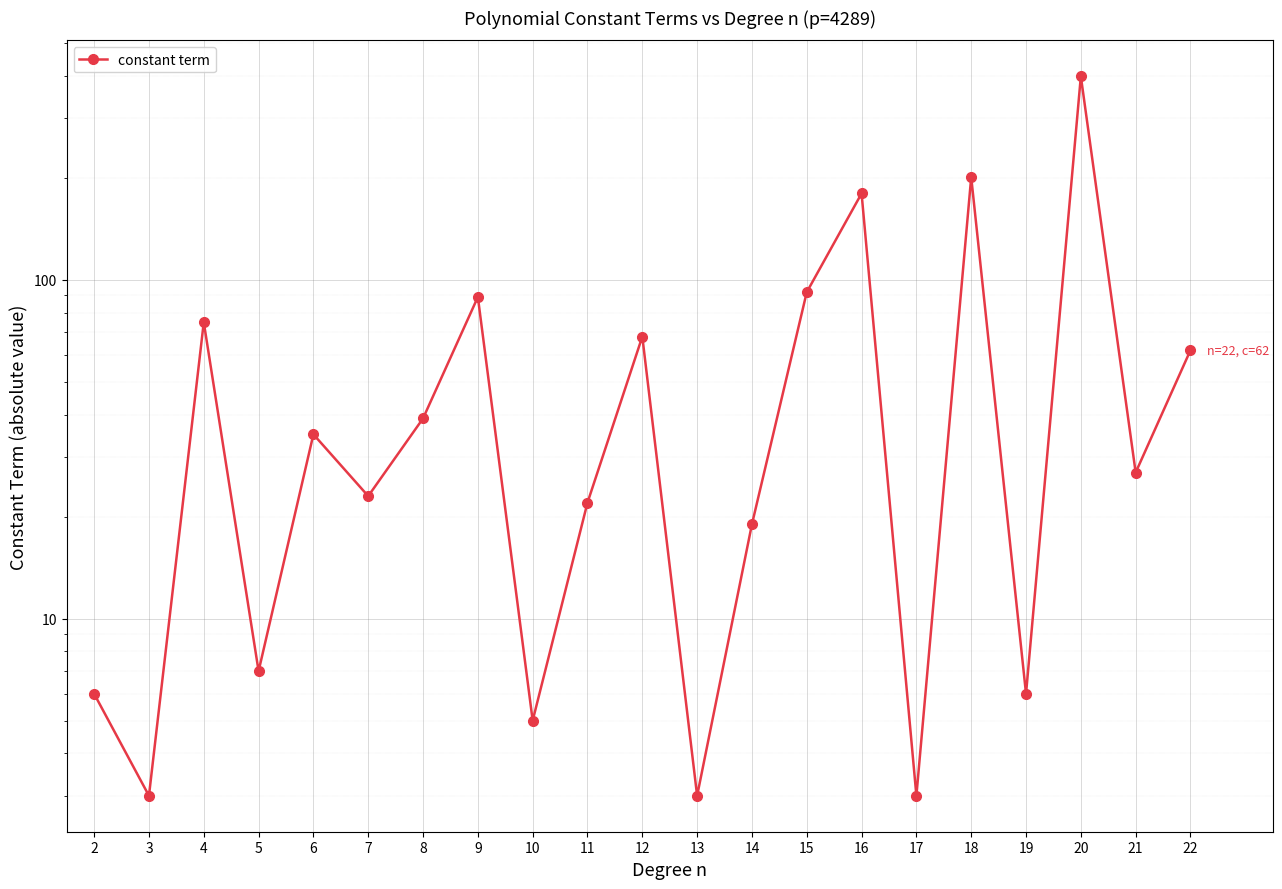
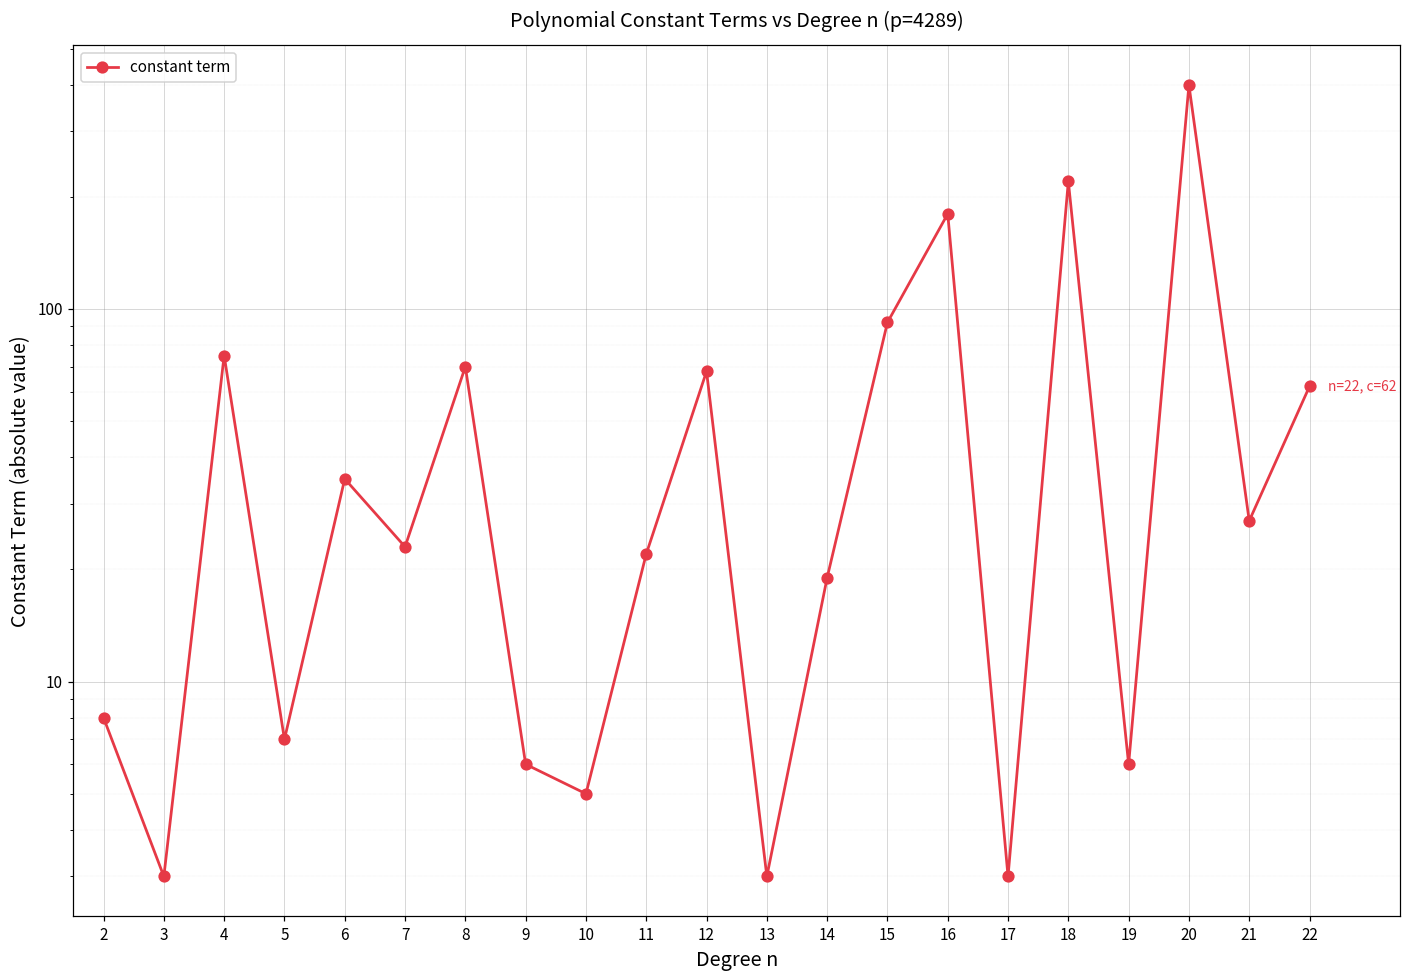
2: 6 -> 8
8: 39 -> 70
9: 89 -> 6
18: 200 -> 220
